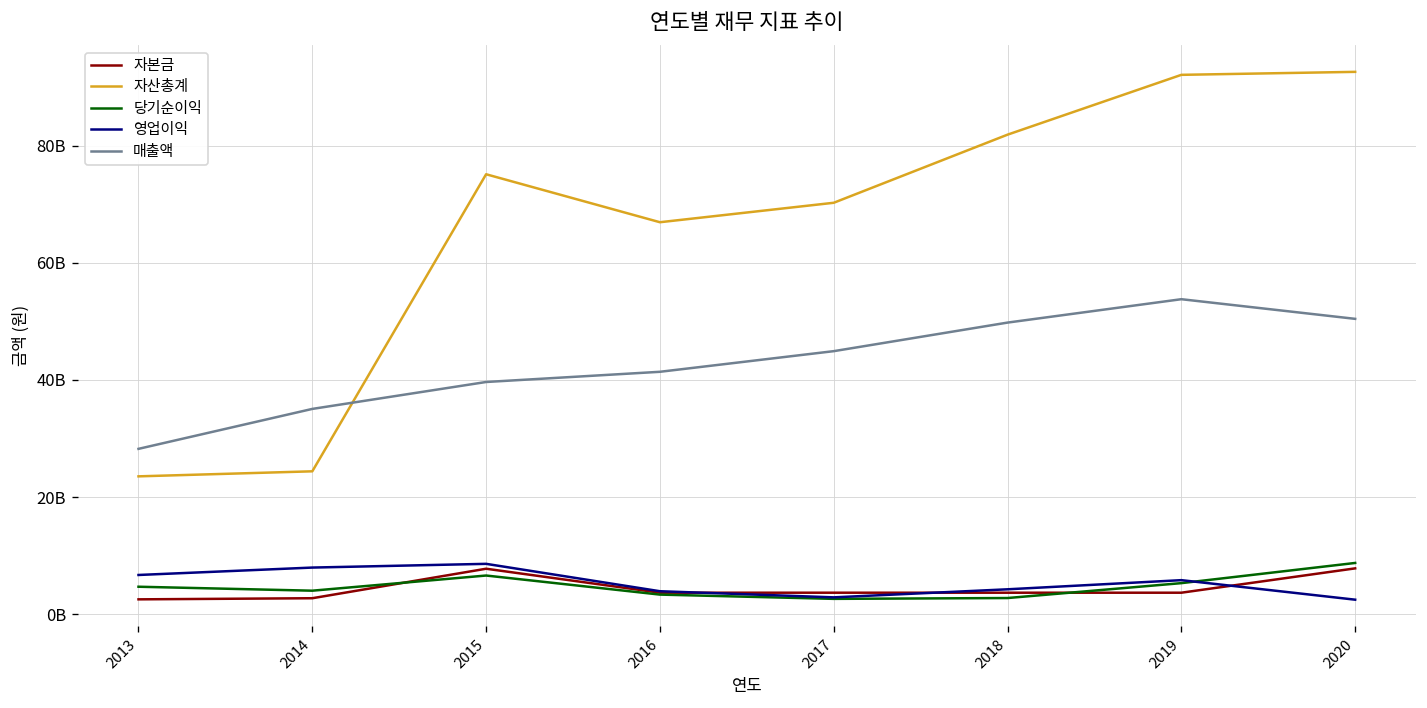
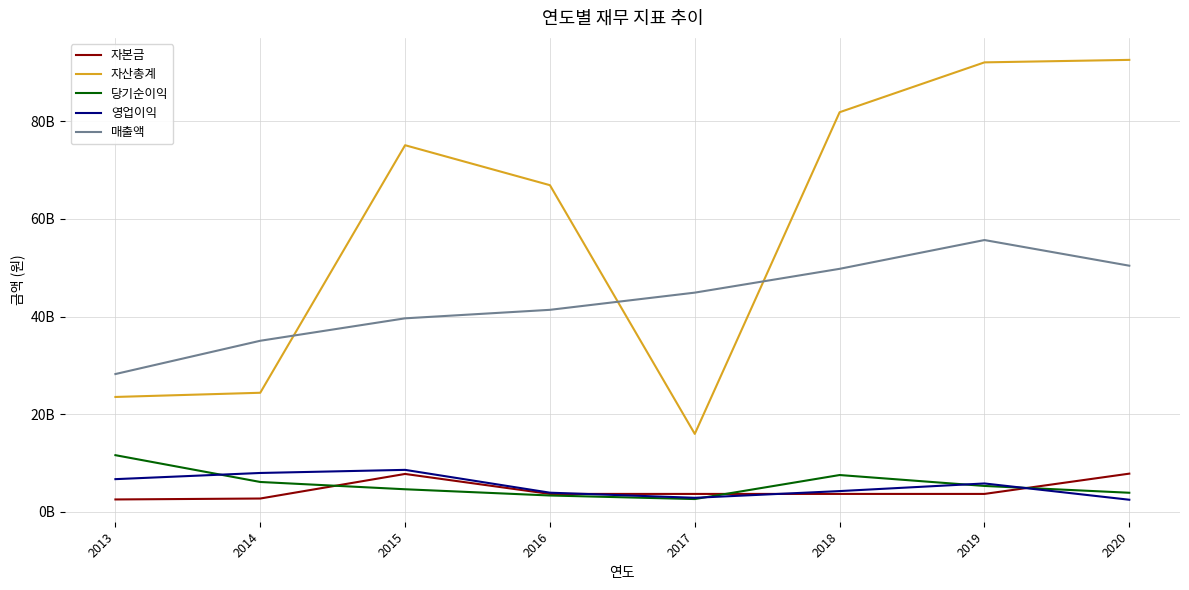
당기순이익, 2013: 5000000000 -> 12000000000
당기순이익, 2014: 4000000000 -> 6000000000
당기순이익, 2015: 7000000000 -> 5000000000
자산총계, 2017: 70000000000 -> 16000000000
당기순이익, 2018: 3000000000 -> 8000000000
매출액, 2019: 54000000000 -> 56000000000
당기순이익, 2020: 9000000000 -> 4000000000
